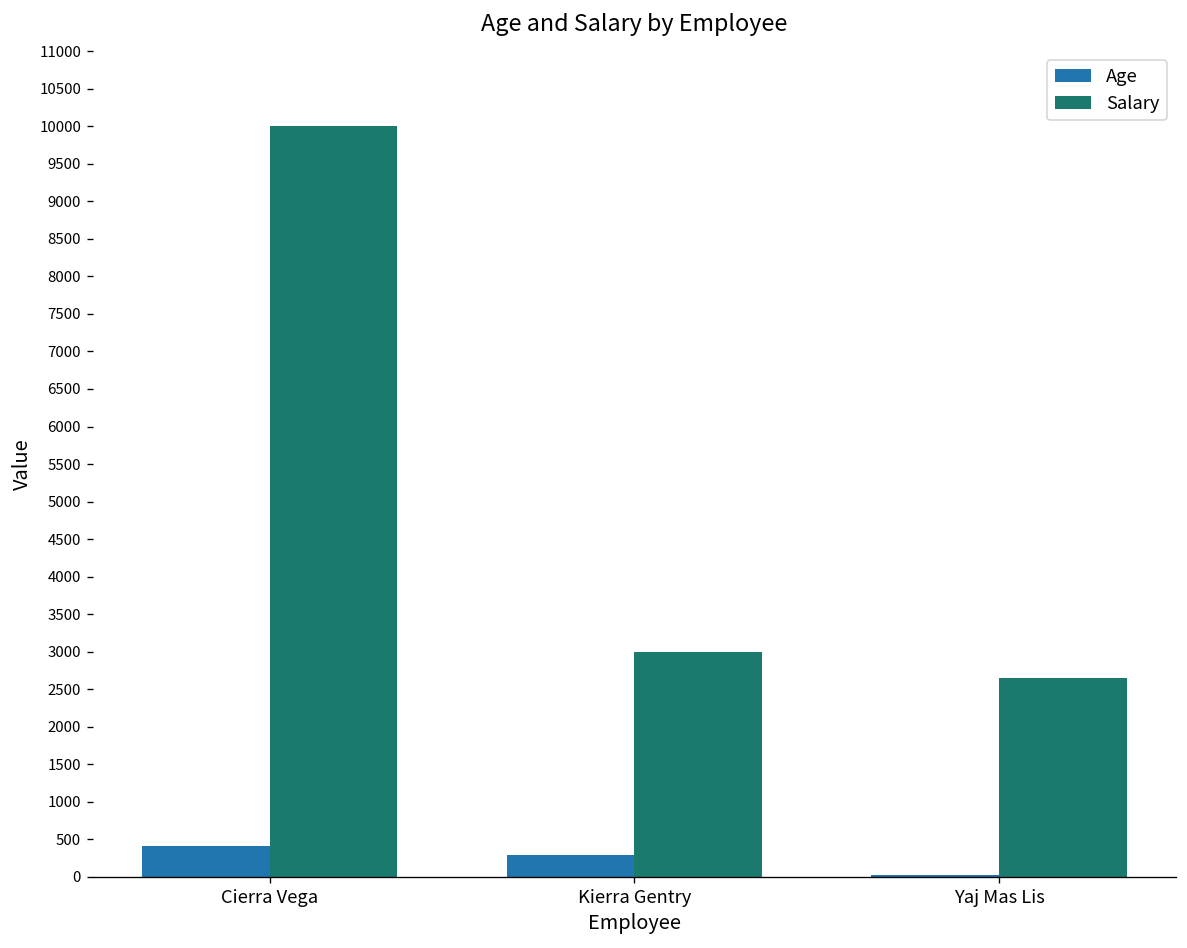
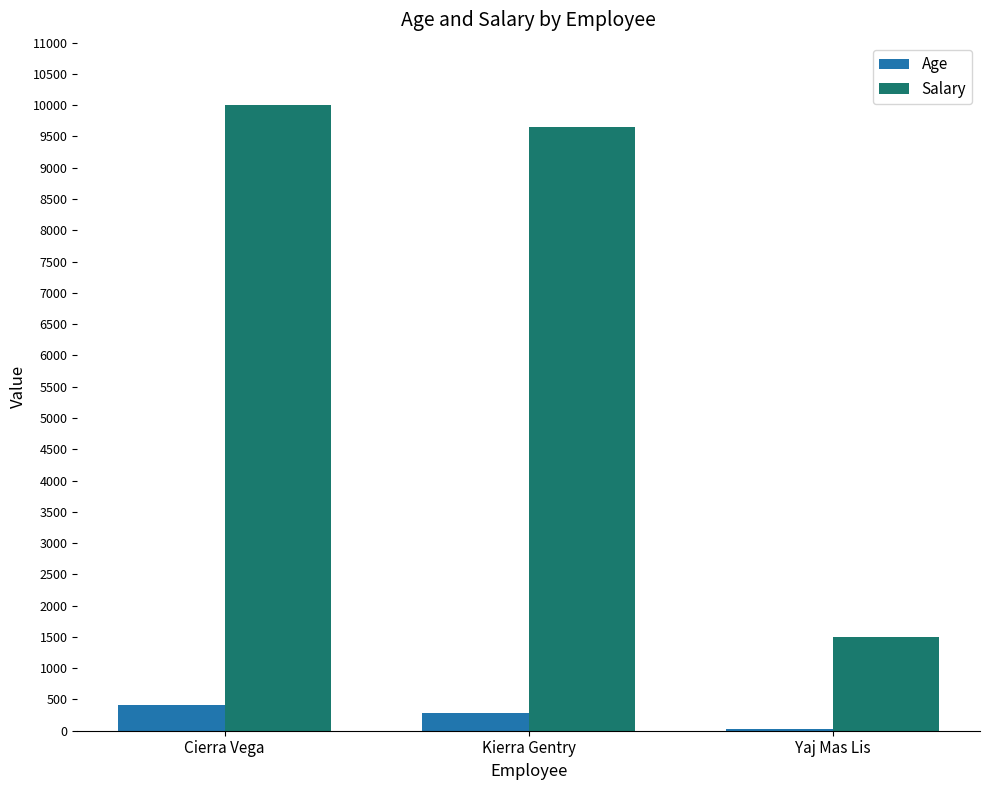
Salary, Kierra Gentry: 3000 -> 9600
Salary, Yaj Mas Lis: 2600 -> 1500
